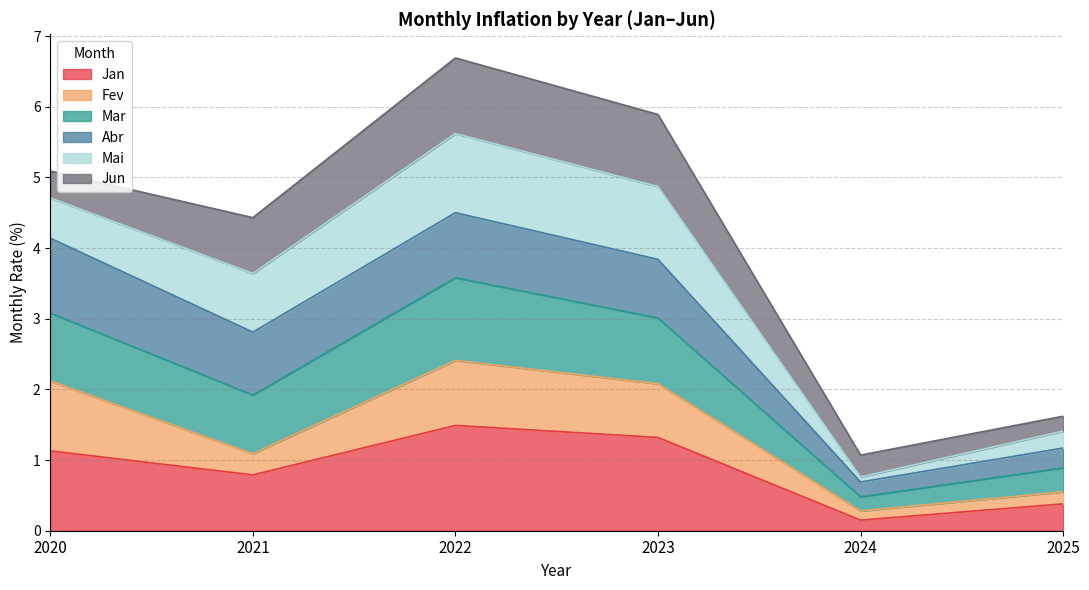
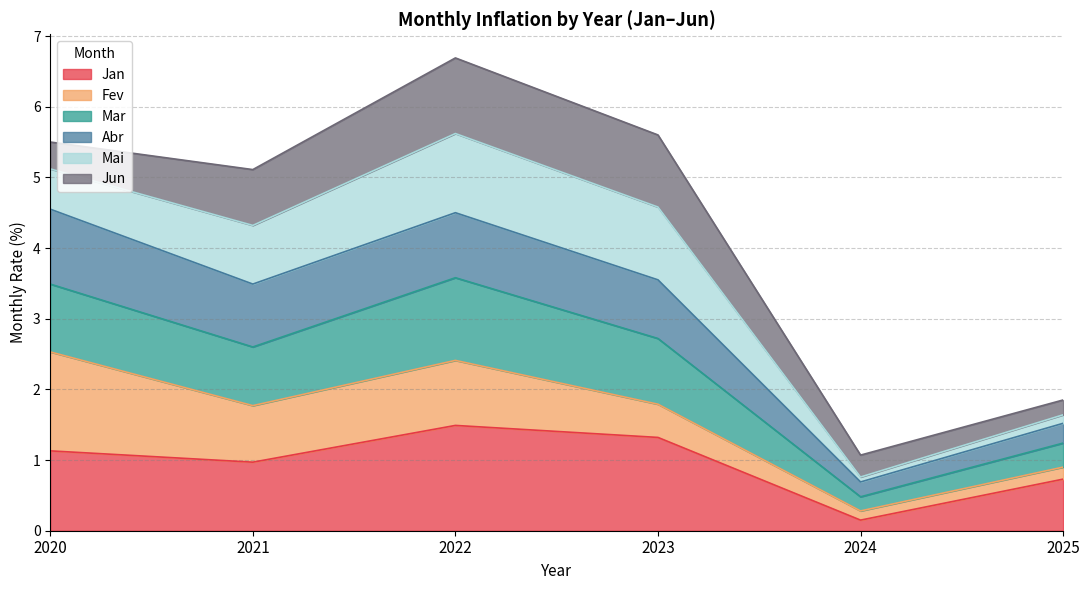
Fev, 2020: 1.0 -> 1.4
Jan, 2021: 0.8 -> 1.0
Fev, 2021: 0.3 -> 0.8
Fev, 2023: 0.8 -> 0.5
Jan, 2025: 0.4 -> 0.7
Mai, 2025: 0.2 -> 0.1
